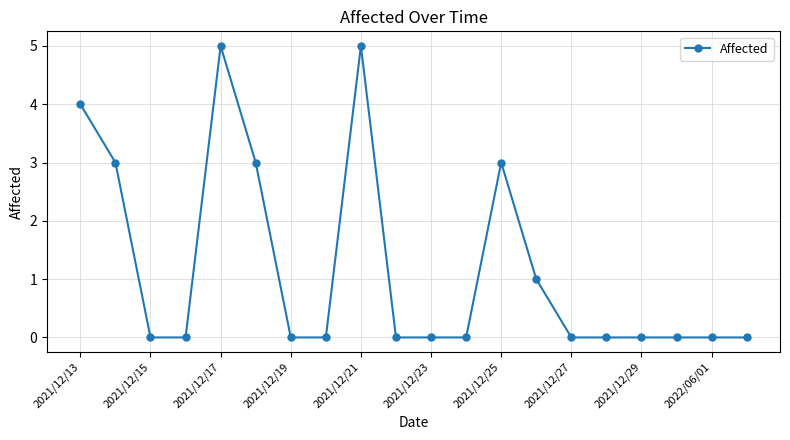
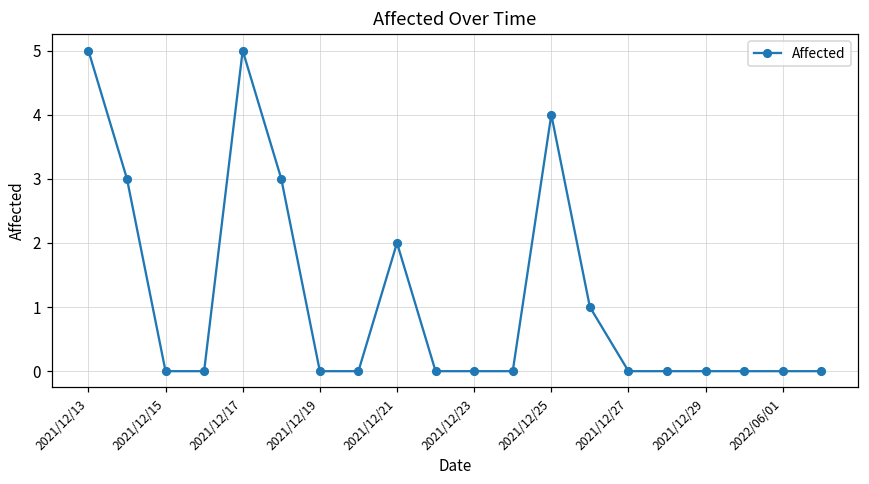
2021/12/13: 4 -> 5
2021/12/21: 5 -> 2
2021/12/25: 3 -> 4
